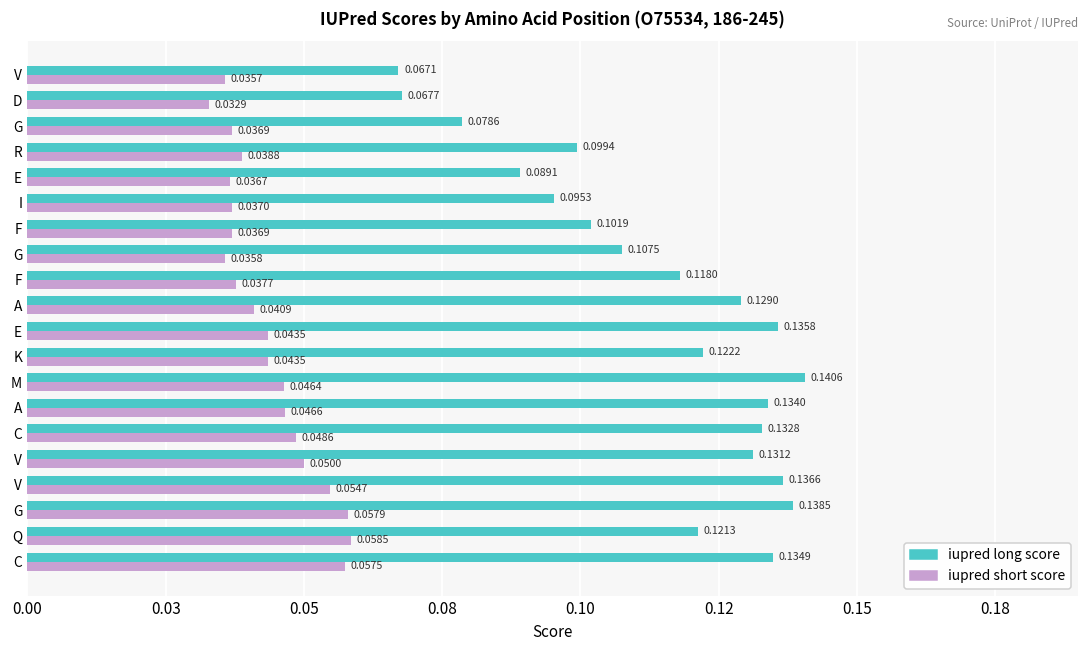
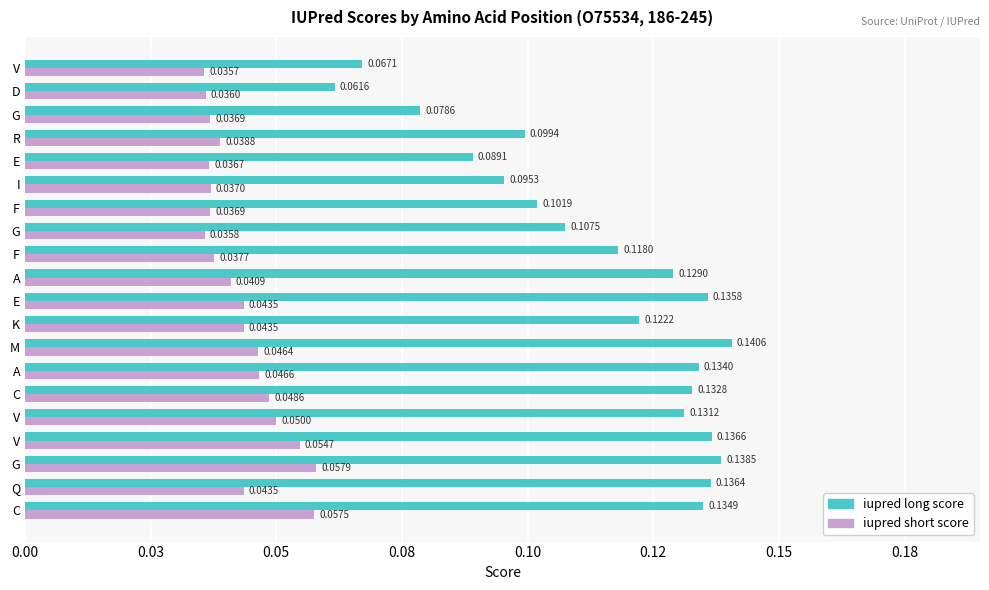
iupred long score, D: 0.0677 -> 0.0616
iupred short score, D: 0.0329 -> 0.0360
iupred long score, Q: 0.1213 -> 0.1364
iupred short score, Q: 0.0585 -> 0.0435
